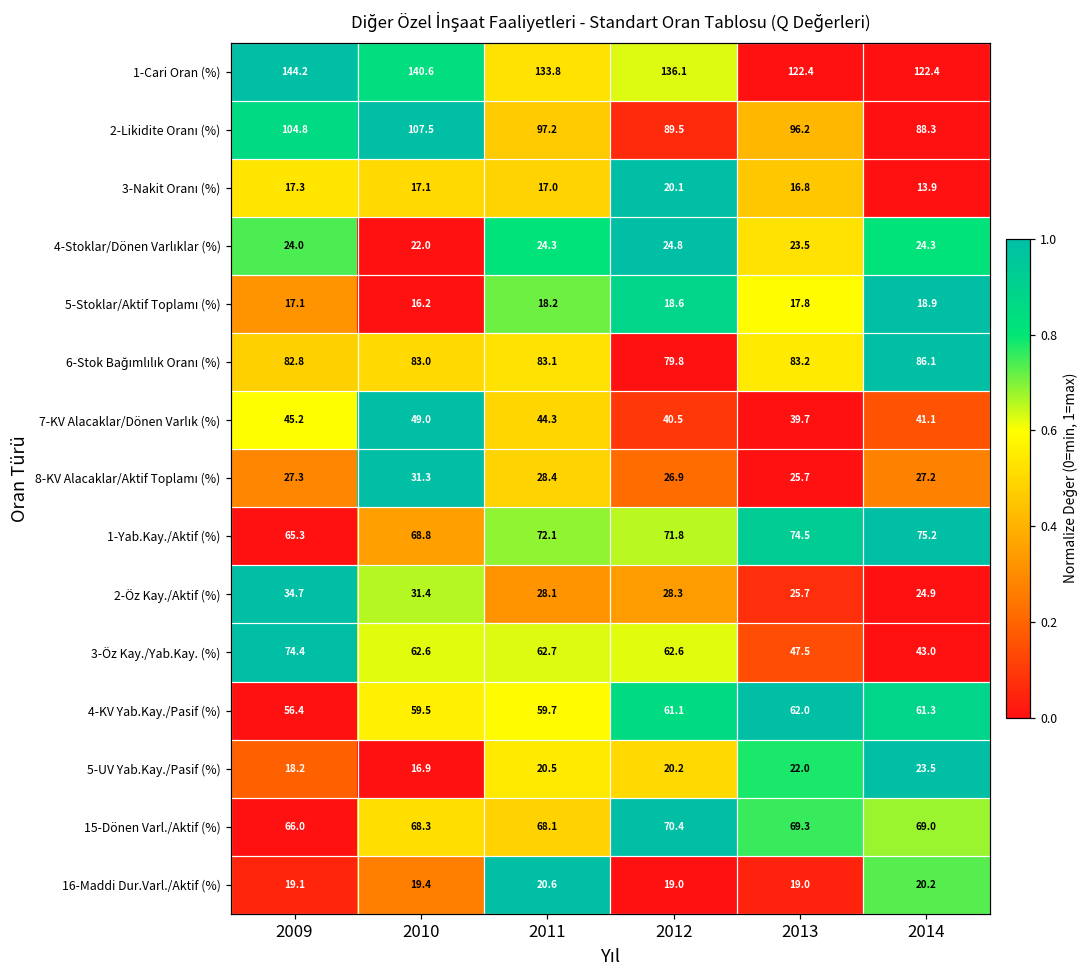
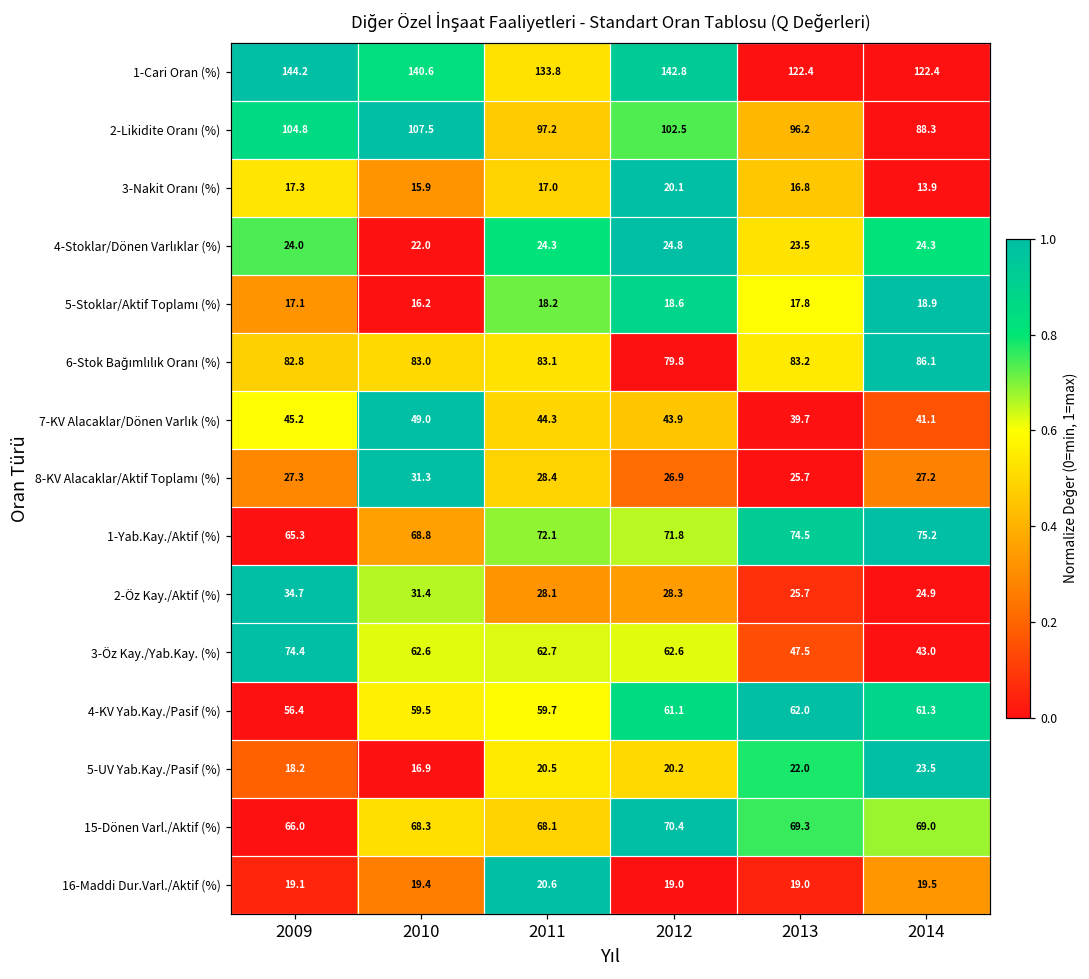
1-Cari Oran (%), 2012: 136.1 -> 142.8
2-Likidite Oranı (%), 2012: 89.5 -> 102.5
3-Nakit Oranı (%), 2010: 17.1 -> 15.9
7-KV Alacaklar/Dönen Varlık (%), 2012: 40.5 -> 43.9
16-Maddi Dur.Varl./Aktif (%), 2014: 20.2 -> 19.5
